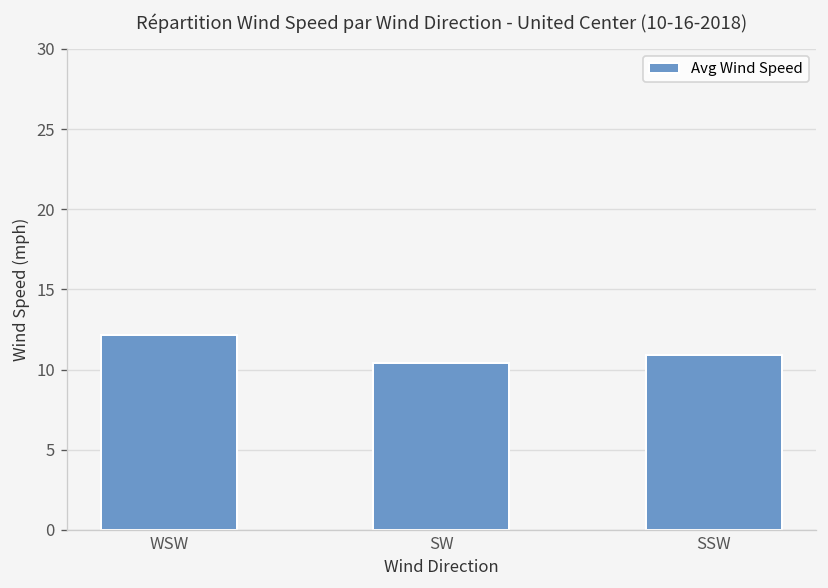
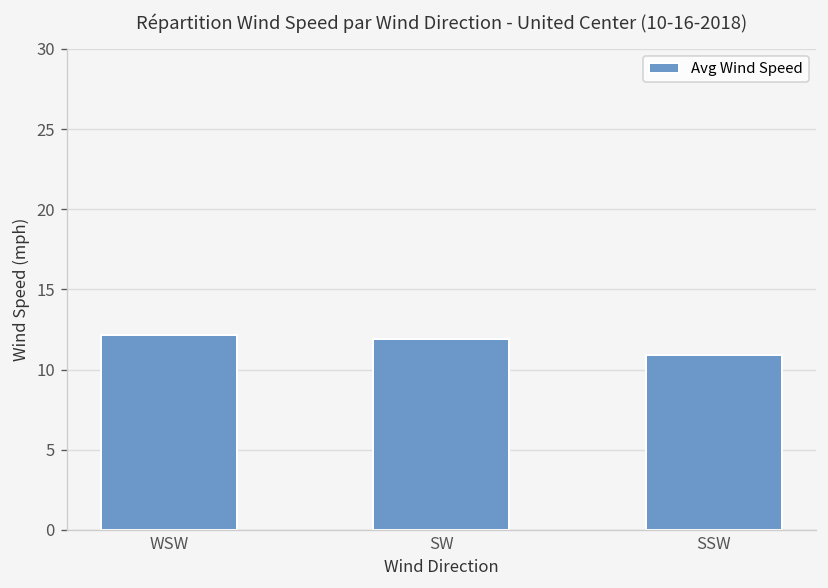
SW: 10.4 -> 11.9
